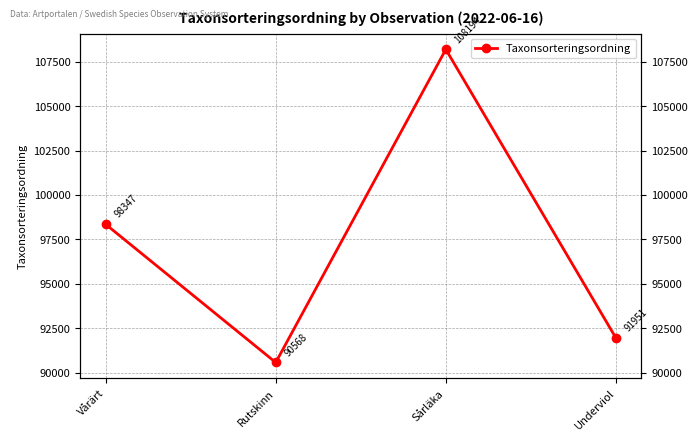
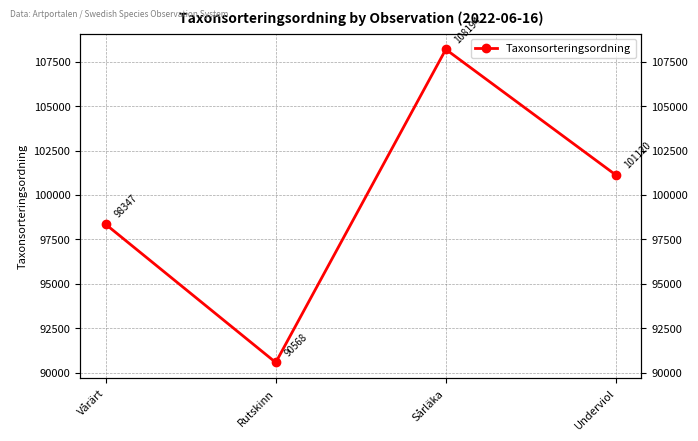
Underviol: 91951 -> 101120
